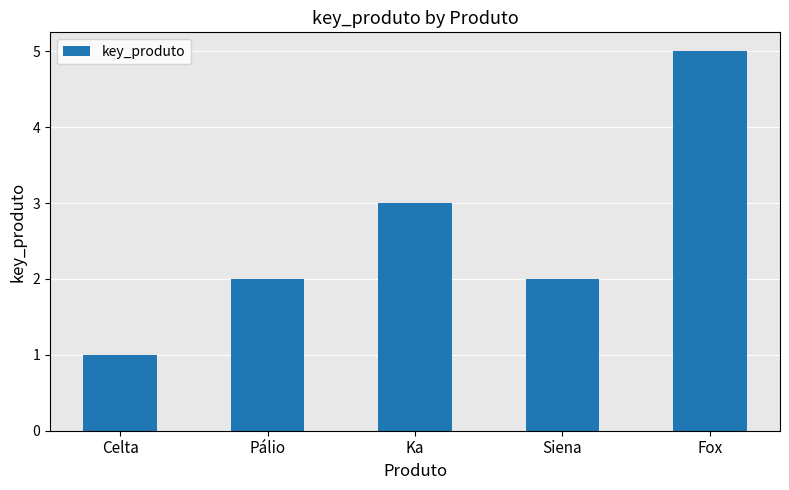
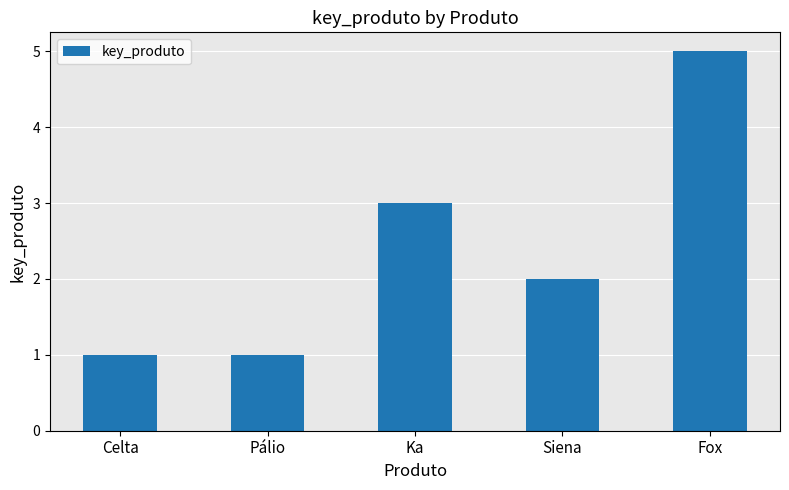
Pálio: 2 -> 1
